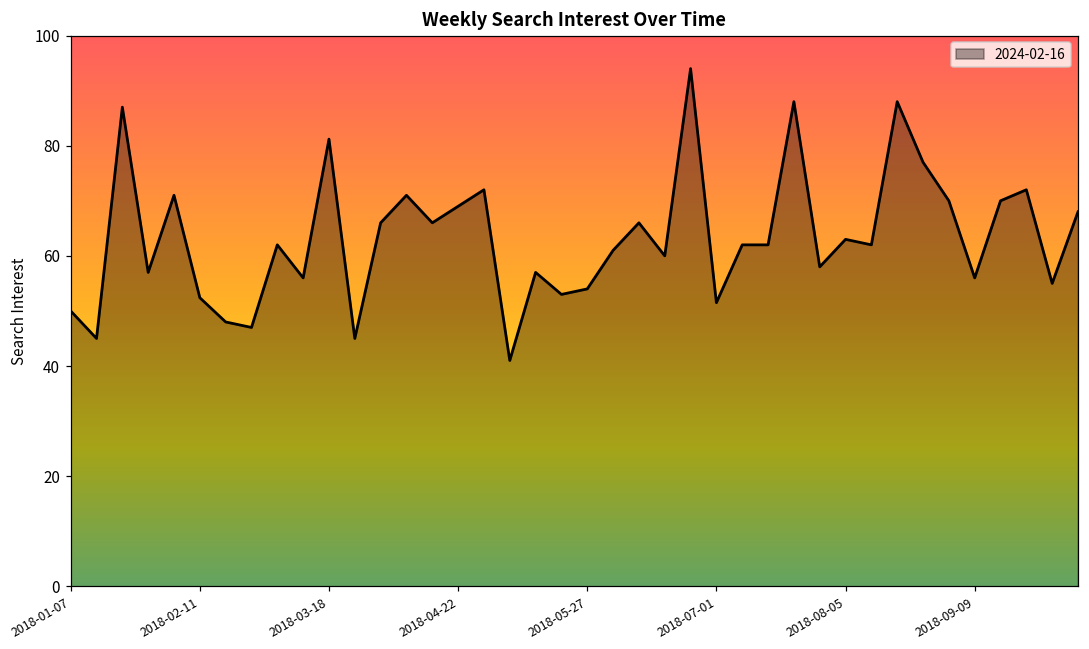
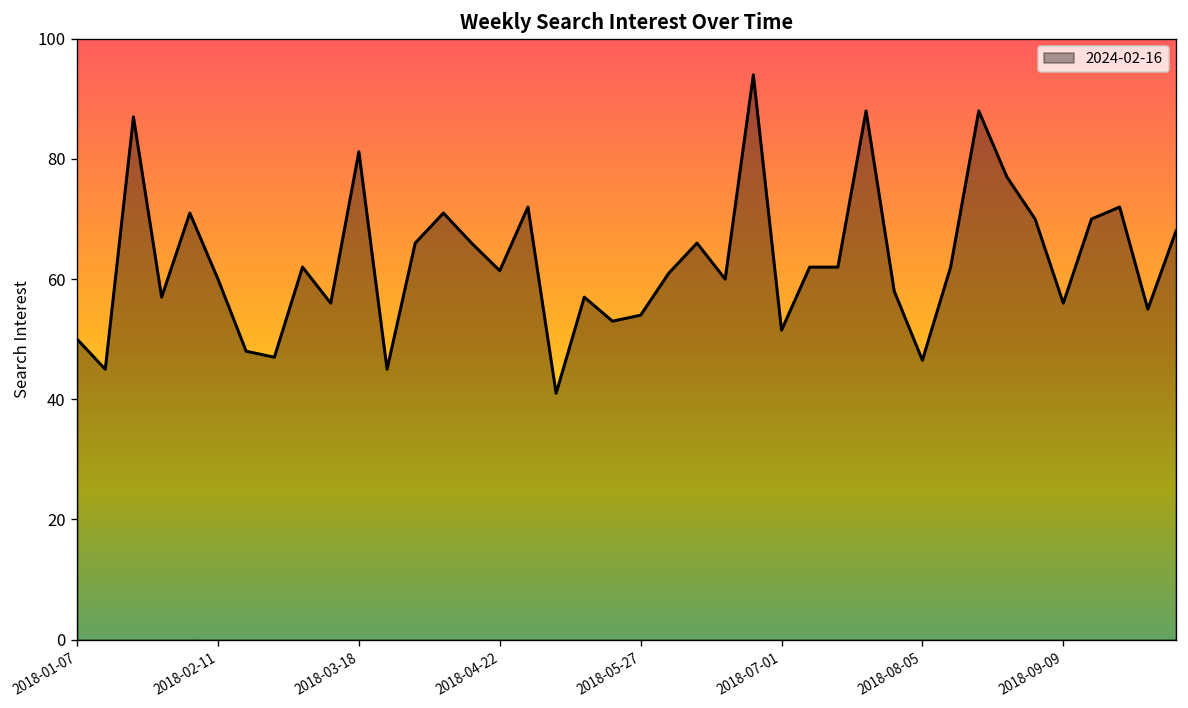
2018-02-11: 52 -> 60
2018-04-22: 69 -> 61
2018-08-05: 63 -> 47
